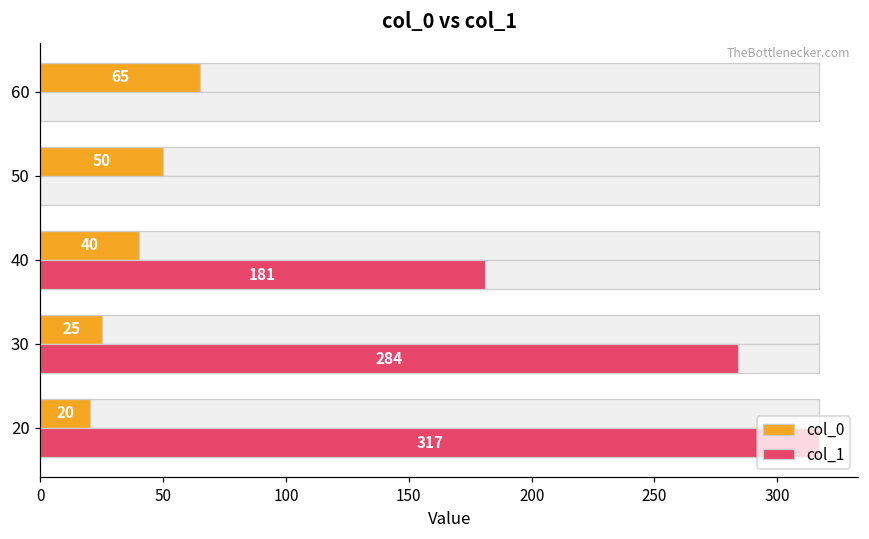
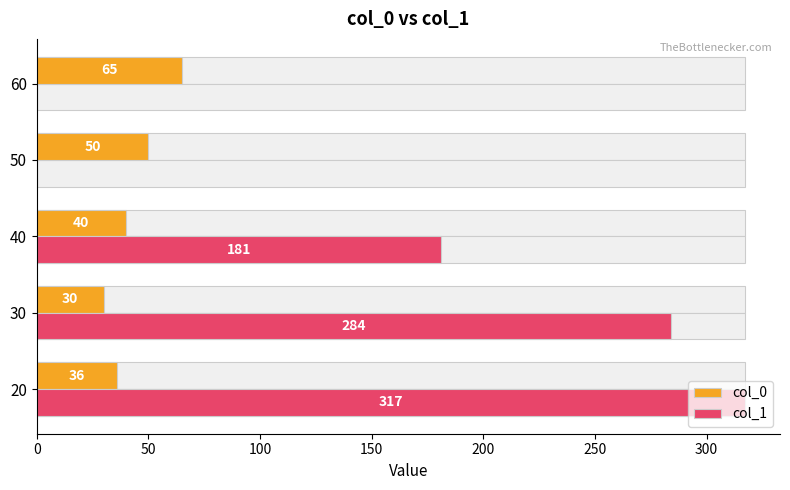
col_0, 30: 25 -> 30
col_0, 20: 20 -> 36
